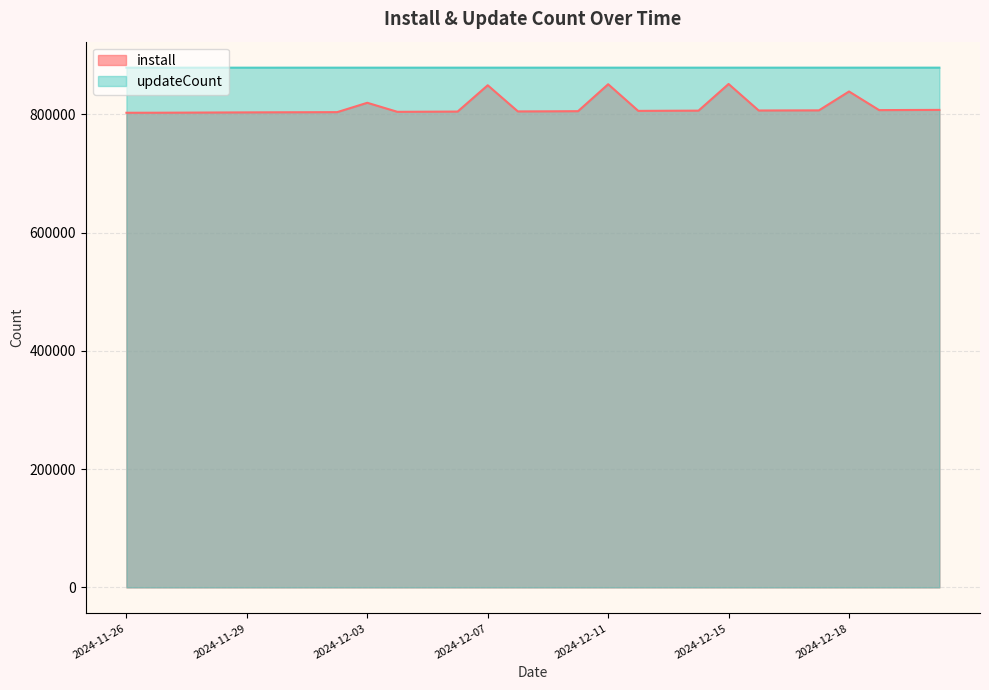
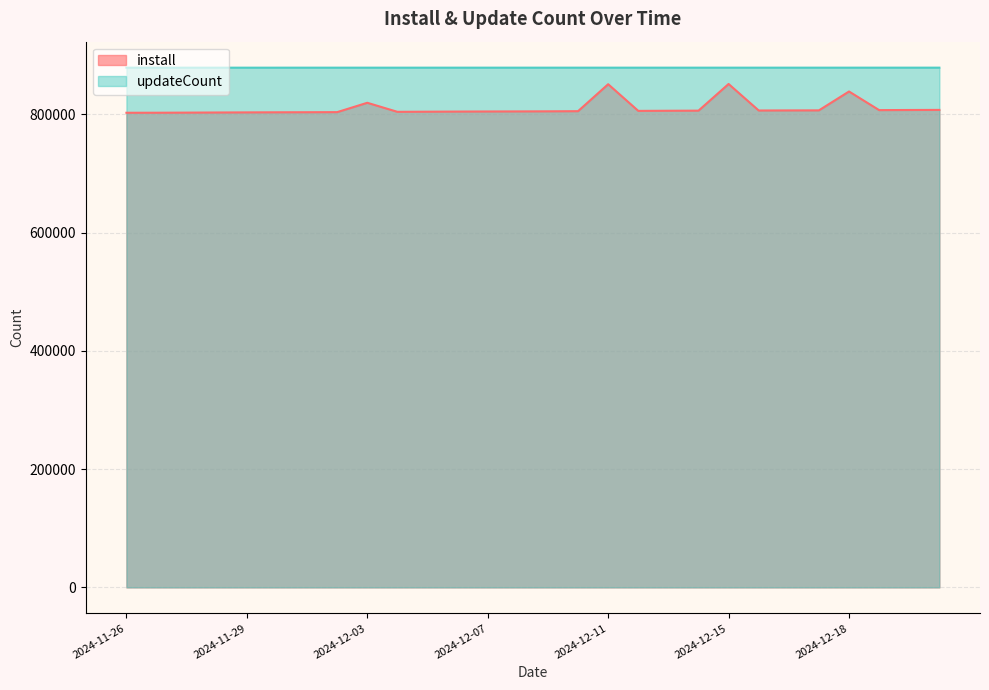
install, 2024-12-07: 850000 -> 800000
